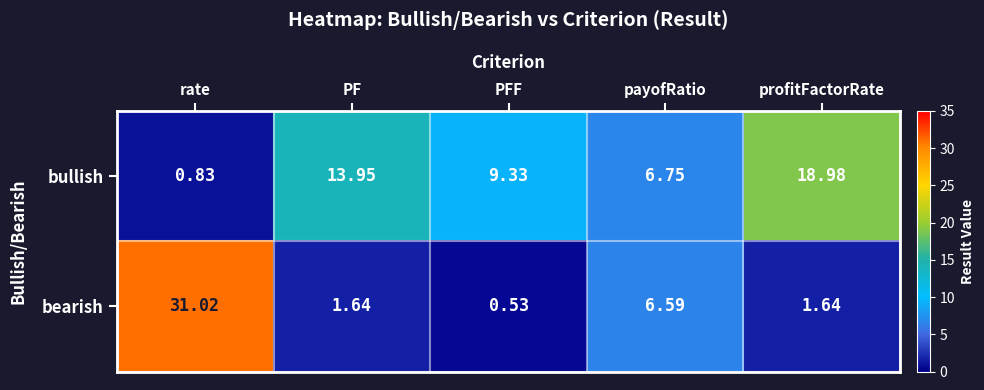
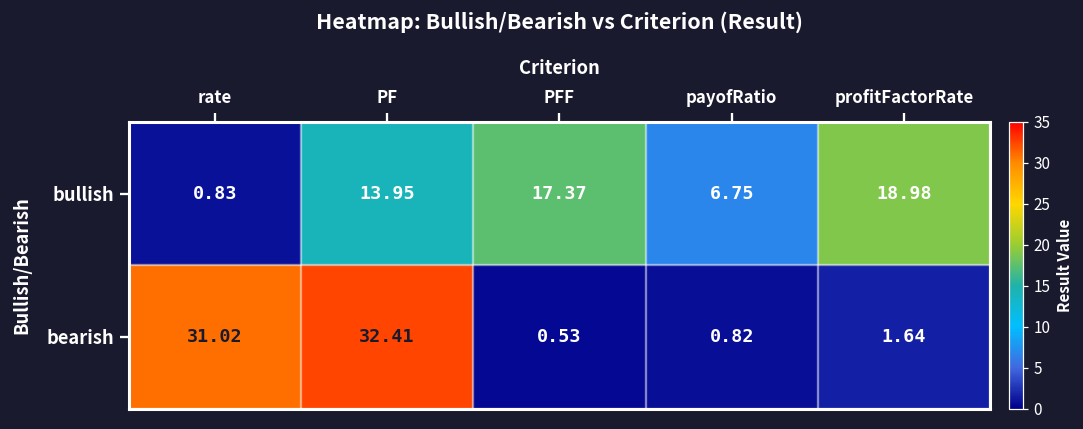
bullish, PFF: 9.33 -> 17.37
bearish, PF: 1.64 -> 32.41
bearish, payofRatio: 6.59 -> 0.82
